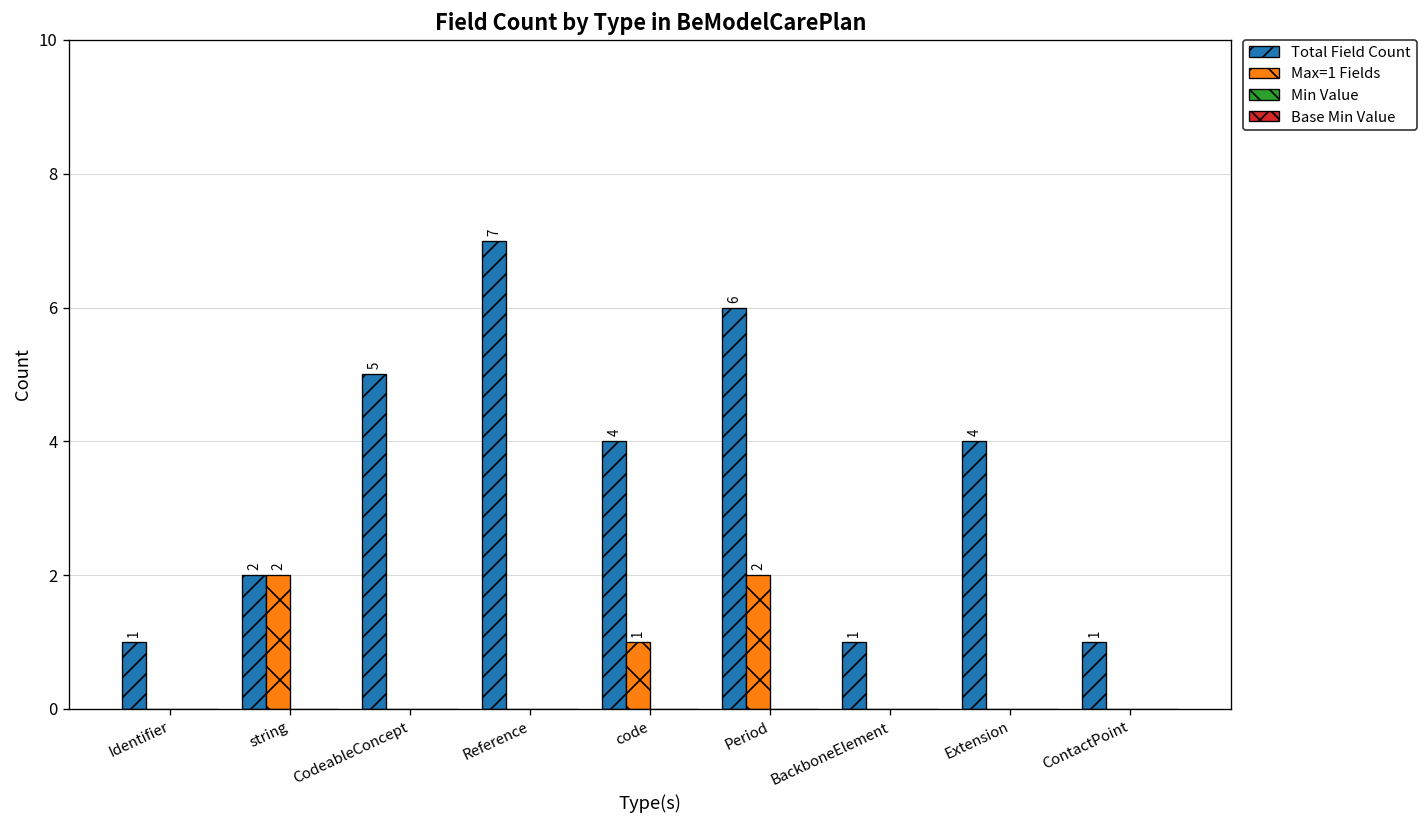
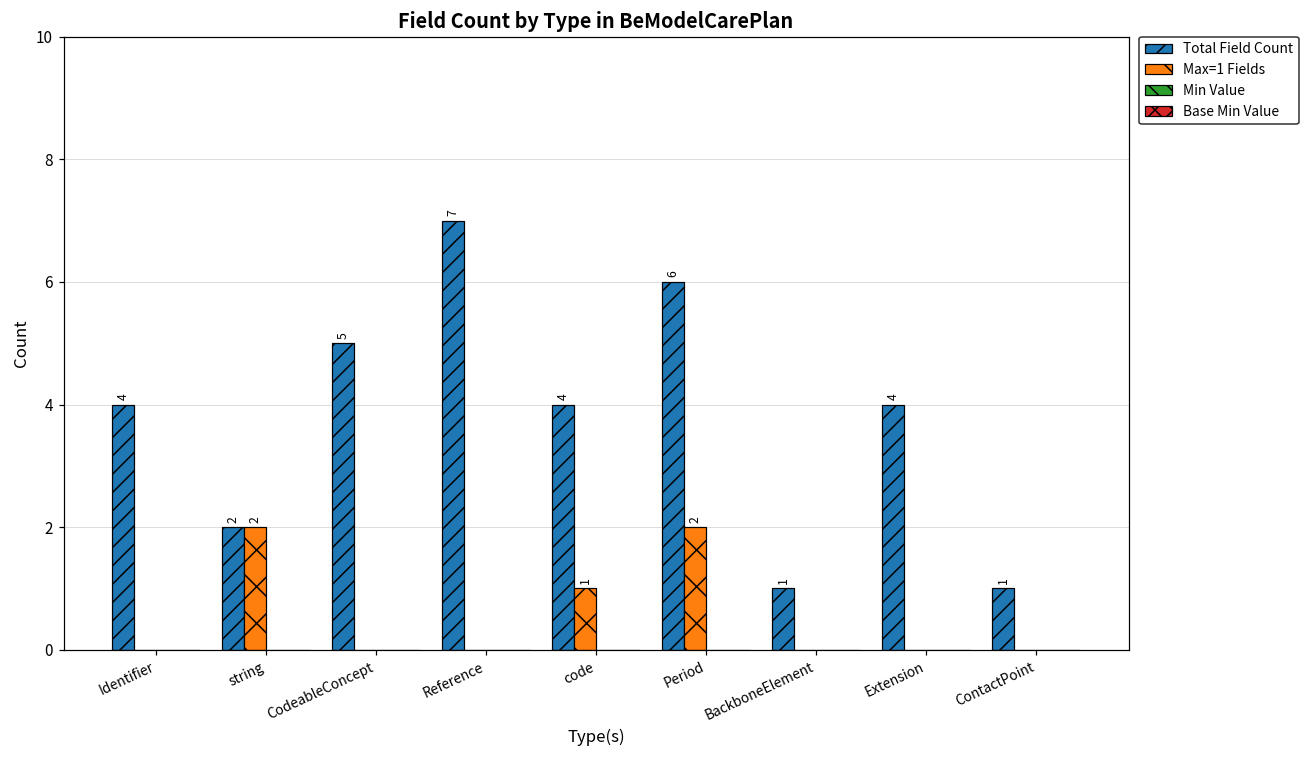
Total Field Count, Identifier: 1 -> 4
